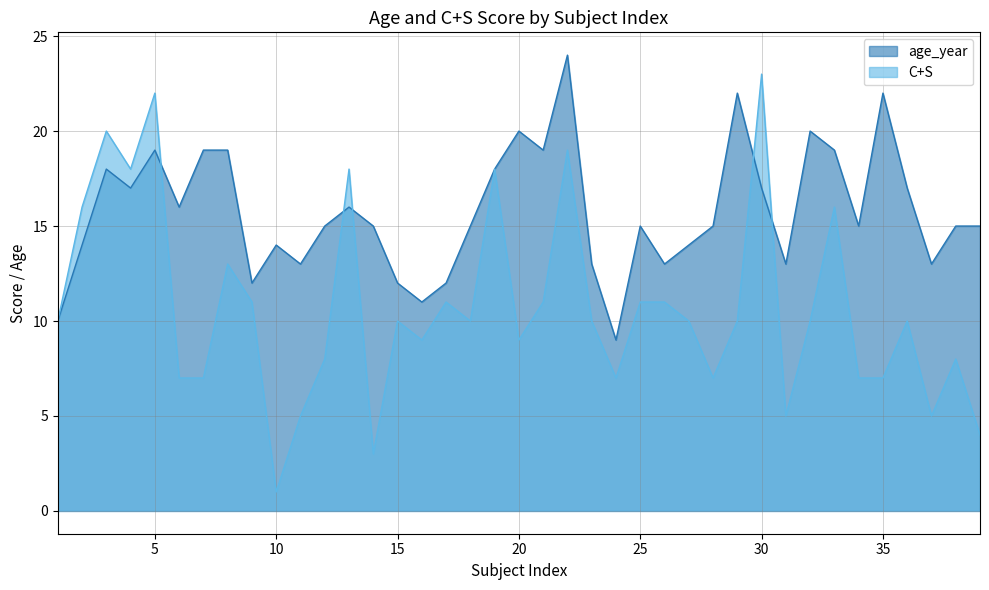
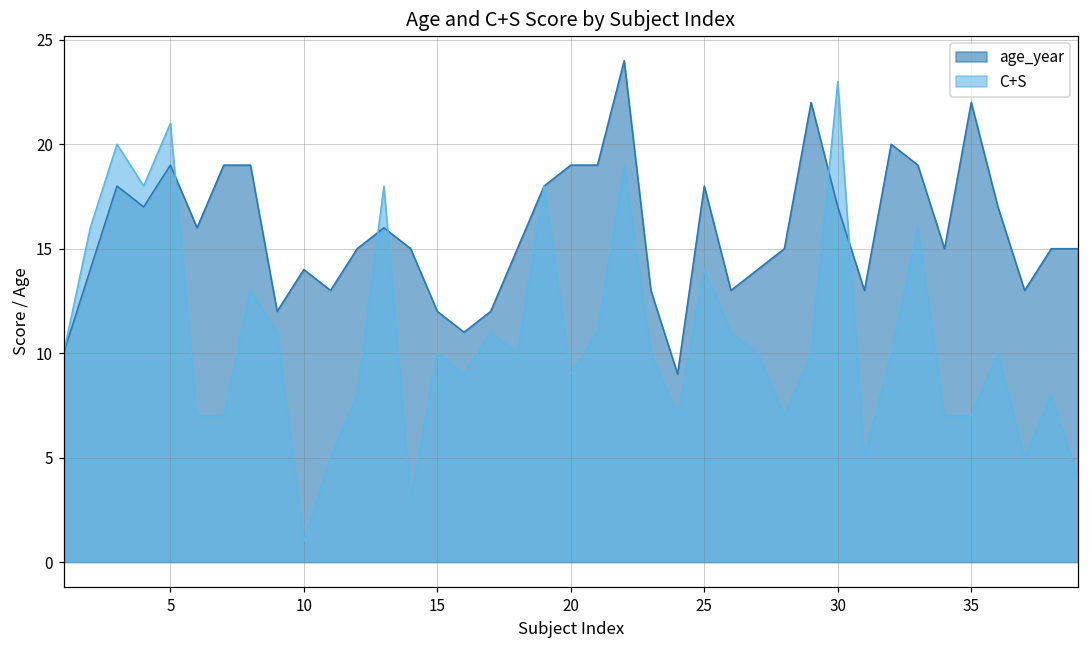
C+S, 5: 22 -> 21
age_year, 20: 20 -> 19
age_year, 25: 15 -> 18
C+S, 25: 11 -> 14
